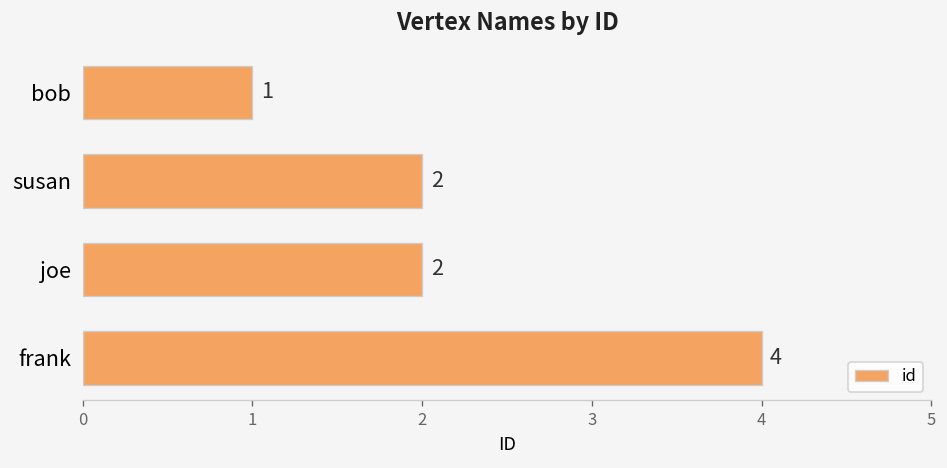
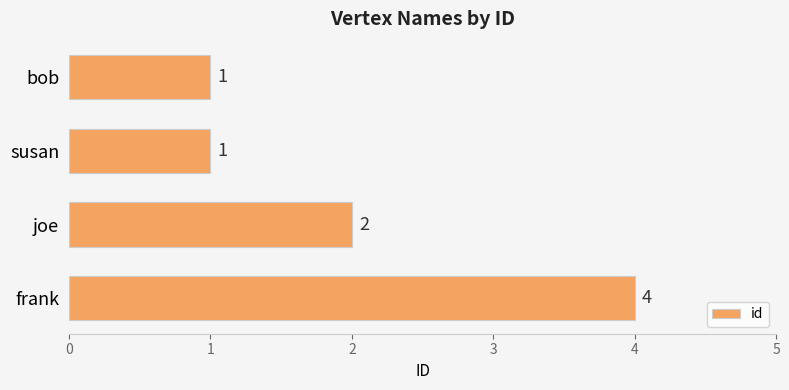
susan: 2 -> 1
